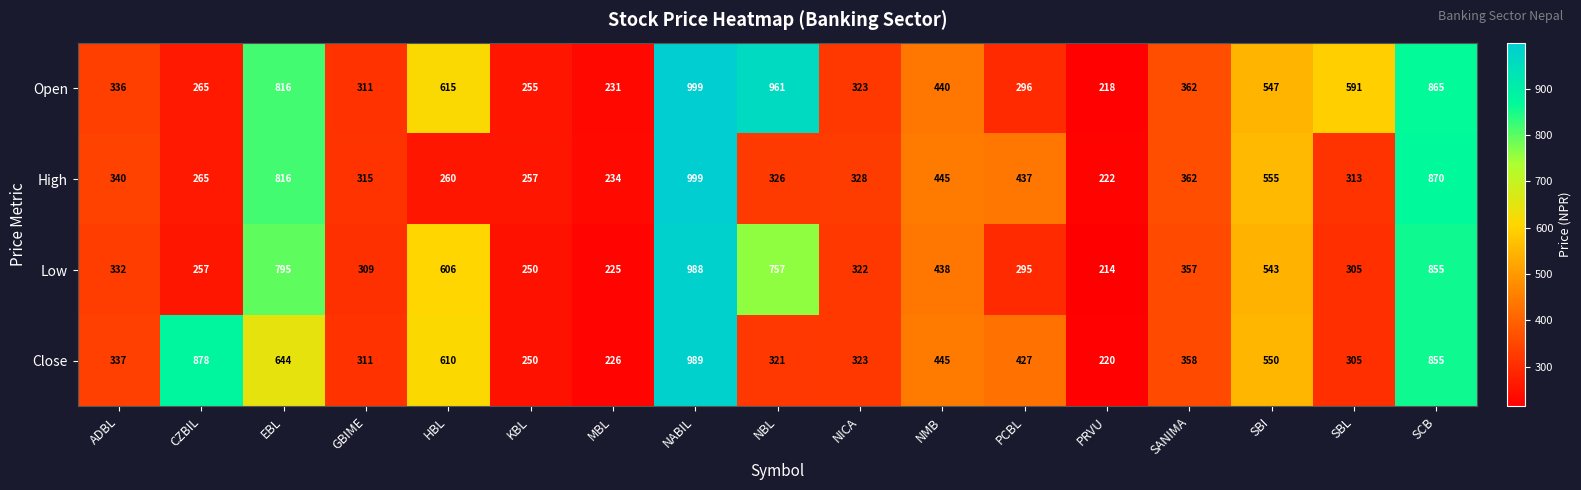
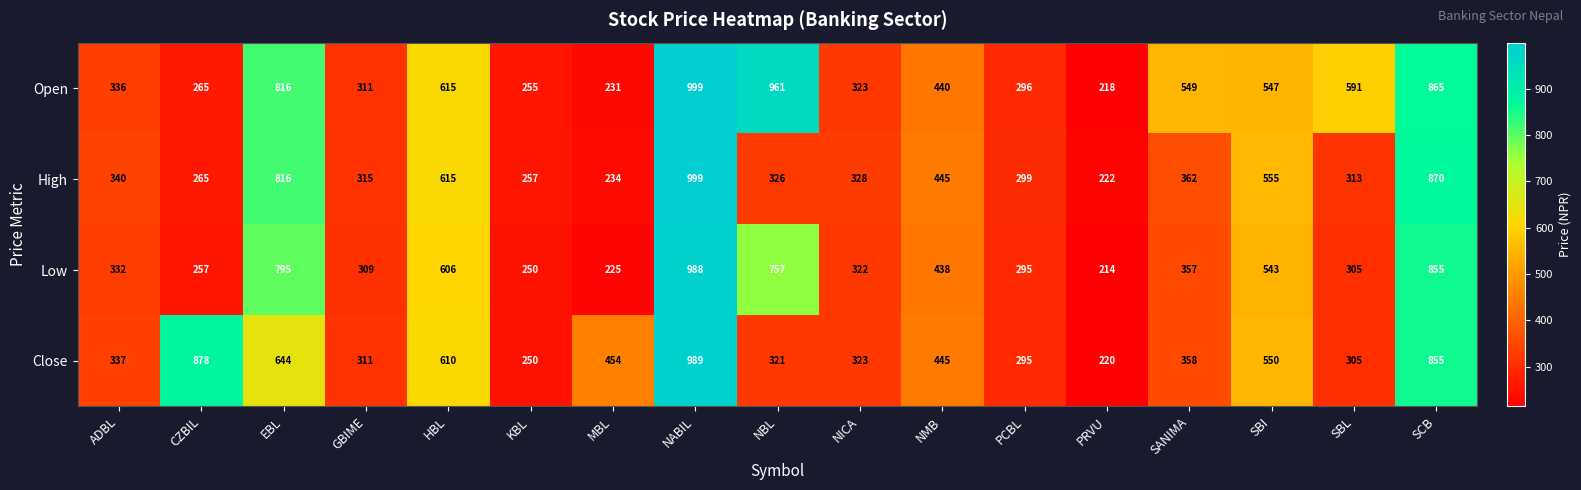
Open, SANIMA: 362 -> 549
High, HBL: 260 -> 615
High, PCBL: 437 -> 299
Close, MBL: 226 -> 454
Close, PCBL: 427 -> 295
